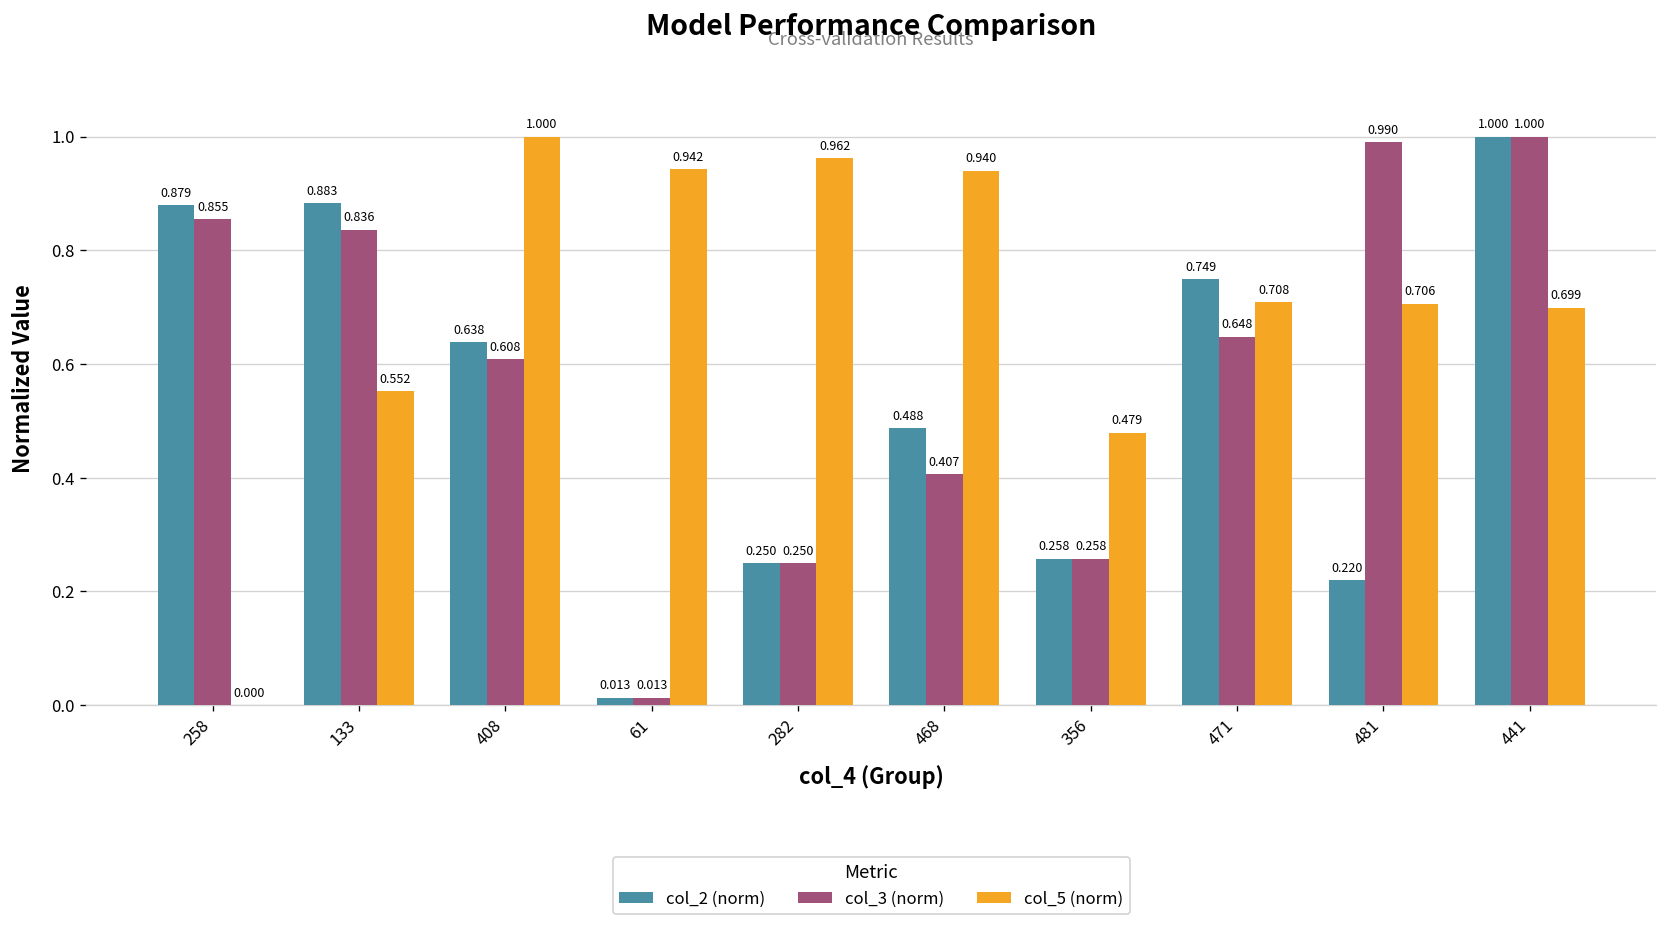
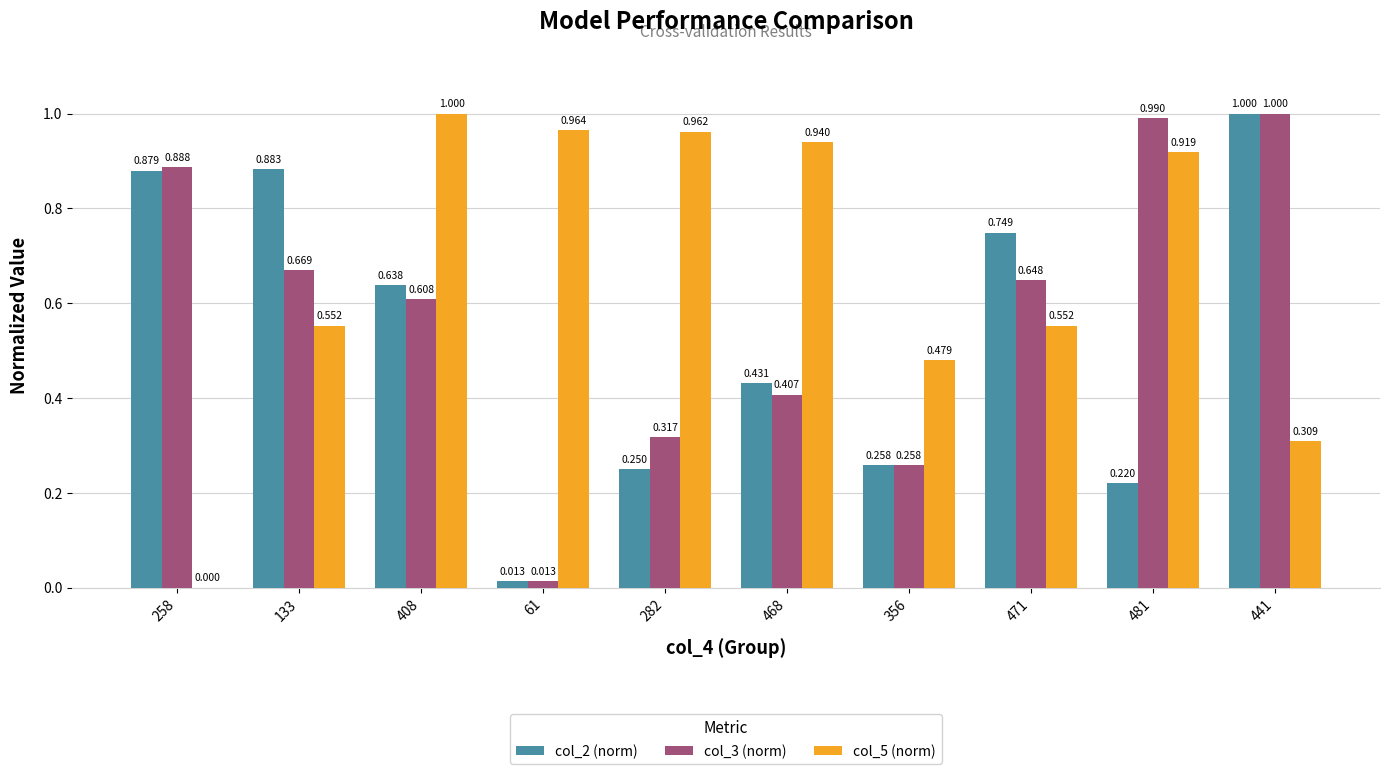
col_3 (norm), 258: 0.855 -> 0.888
col_3 (norm), 133: 0.836 -> 0.669
col_5 (norm), 61: 0.942 -> 0.964
col_3 (norm), 282: 0.250 -> 0.317
col_2 (norm), 468: 0.488 -> 0.431
col_5 (norm), 471: 0.708 -> 0.552
col_5 (norm), 481: 0.706 -> 0.919
col_5 (norm), 441: 0.699 -> 0.309
